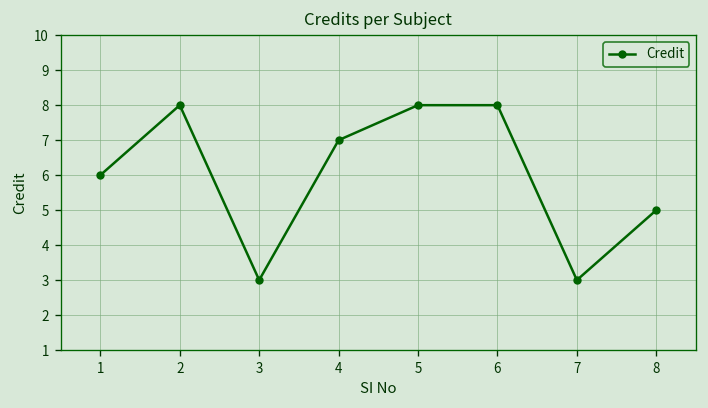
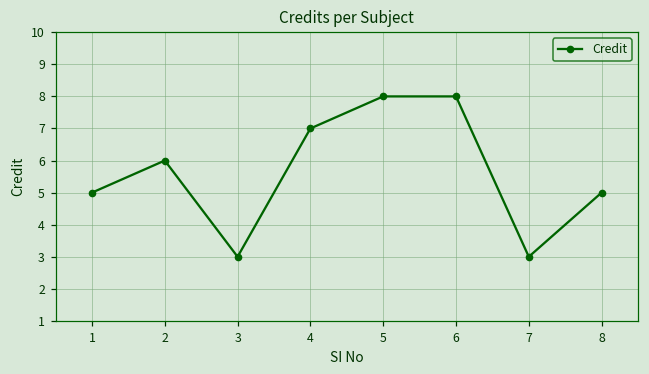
1: 6 -> 5
2: 8 -> 6
